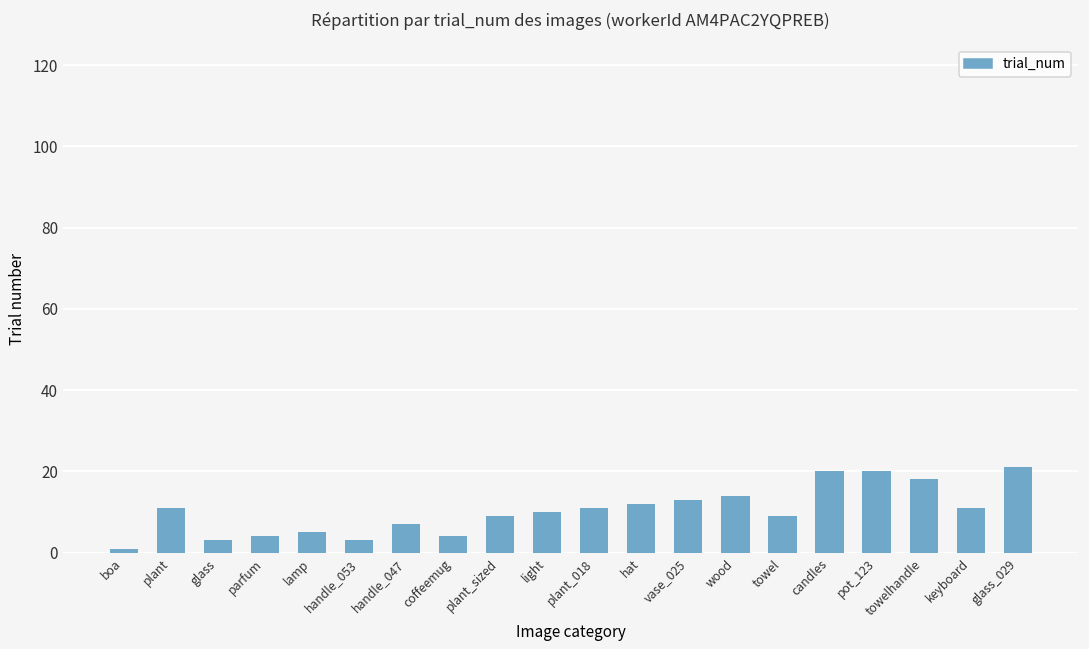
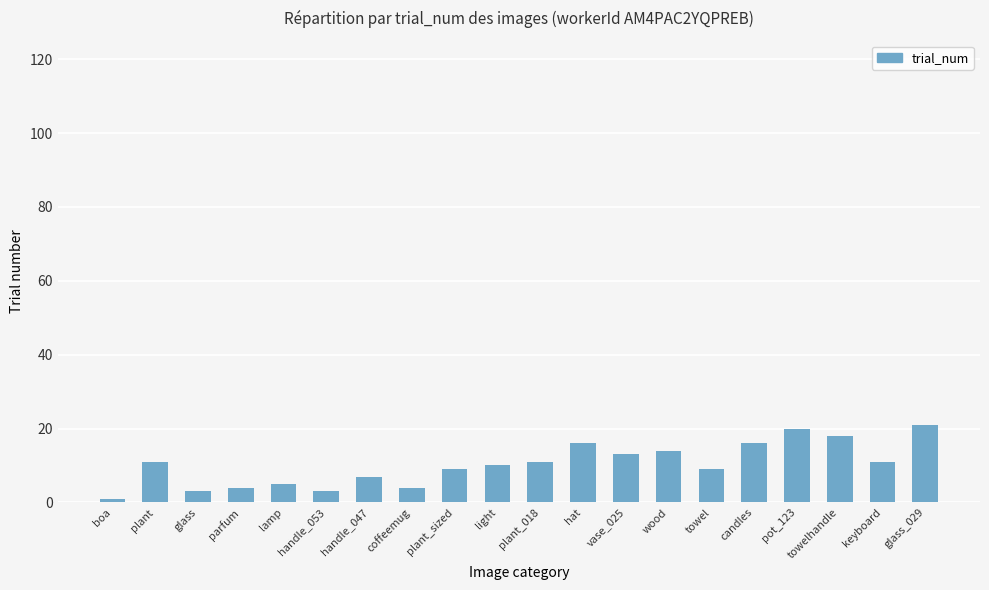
hat: 12 -> 16
candles: 20 -> 16
